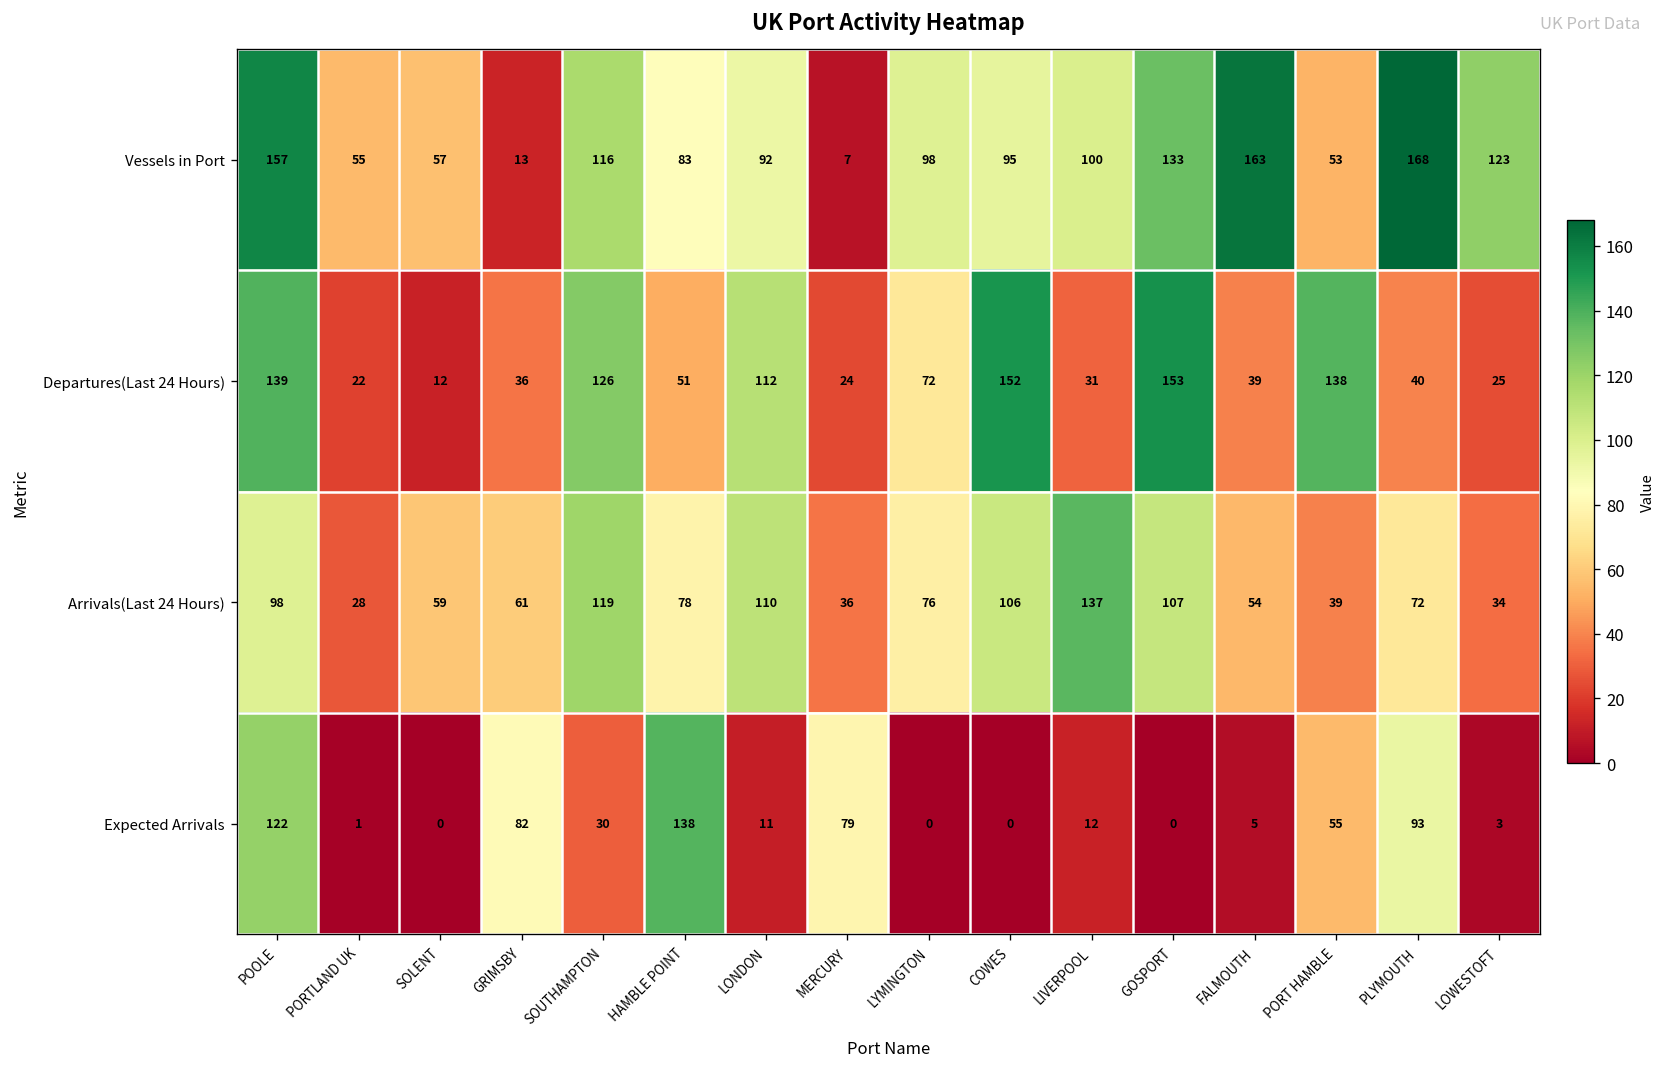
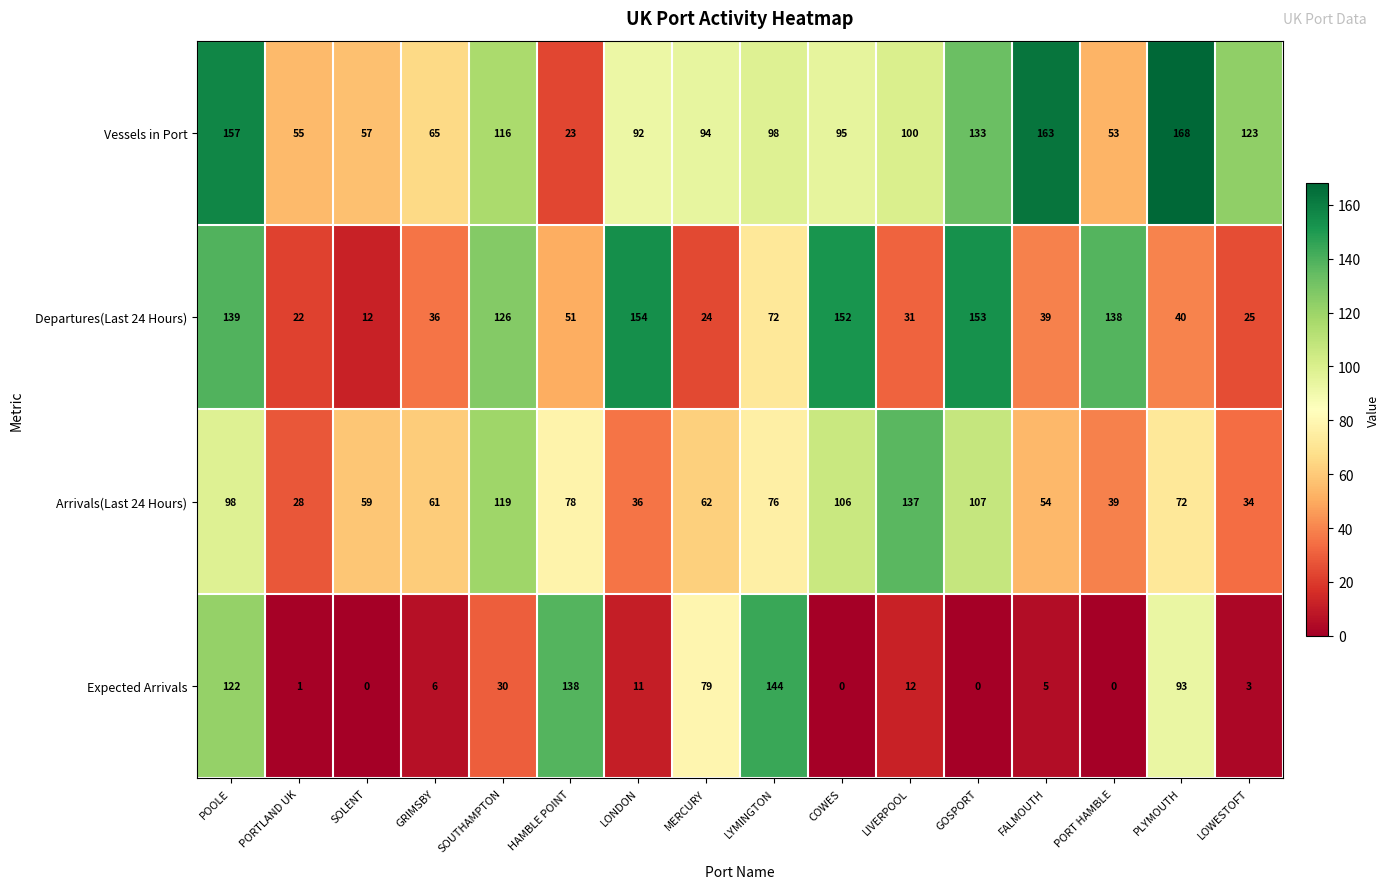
Vessels in Port, GRIMSBY: 13 -> 65
Vessels in Port, HAMBLE POINT: 83 -> 23
Vessels in Port, MERCURY: 7 -> 94
Departures(Last 24 Hours), LONDON: 112 -> 154
Arrivals(Last 24 Hours), LONDON: 110 -> 36
Arrivals(Last 24 Hours), MERCURY: 36 -> 62
Expected Arrivals, GRIMSBY: 82 -> 6
Expected Arrivals, LYMINGTON: 0 -> 144
Expected Arrivals, PORT HAMBLE: 55 -> 0
